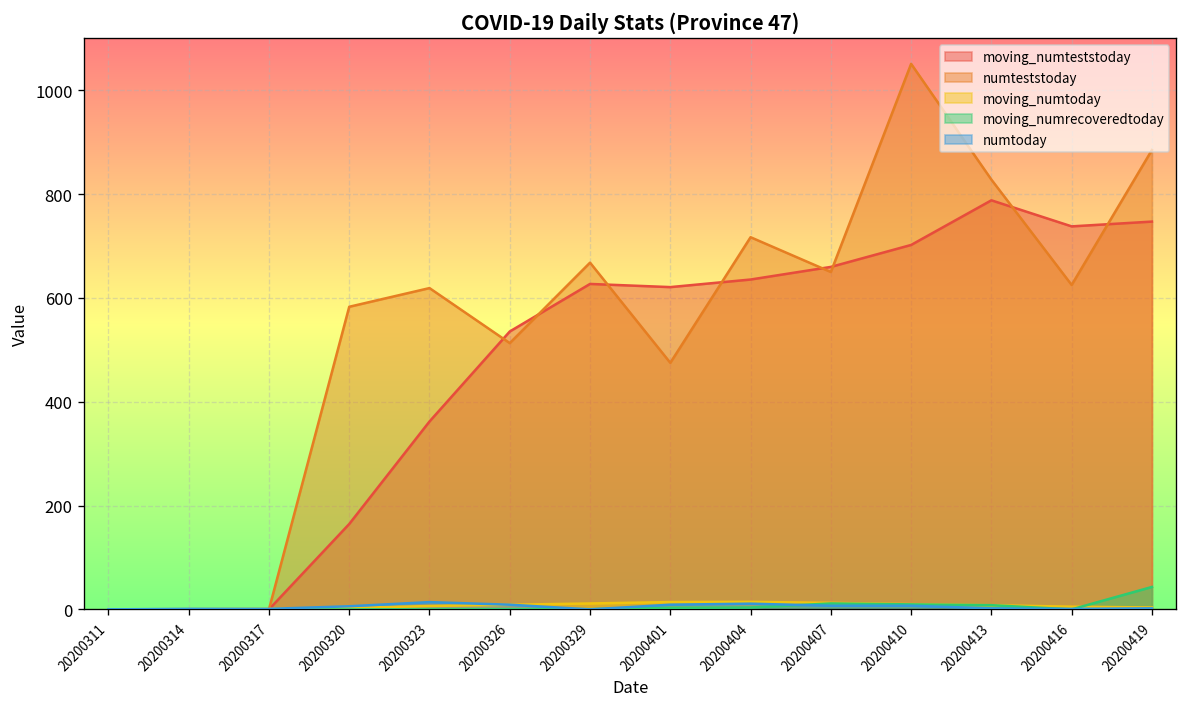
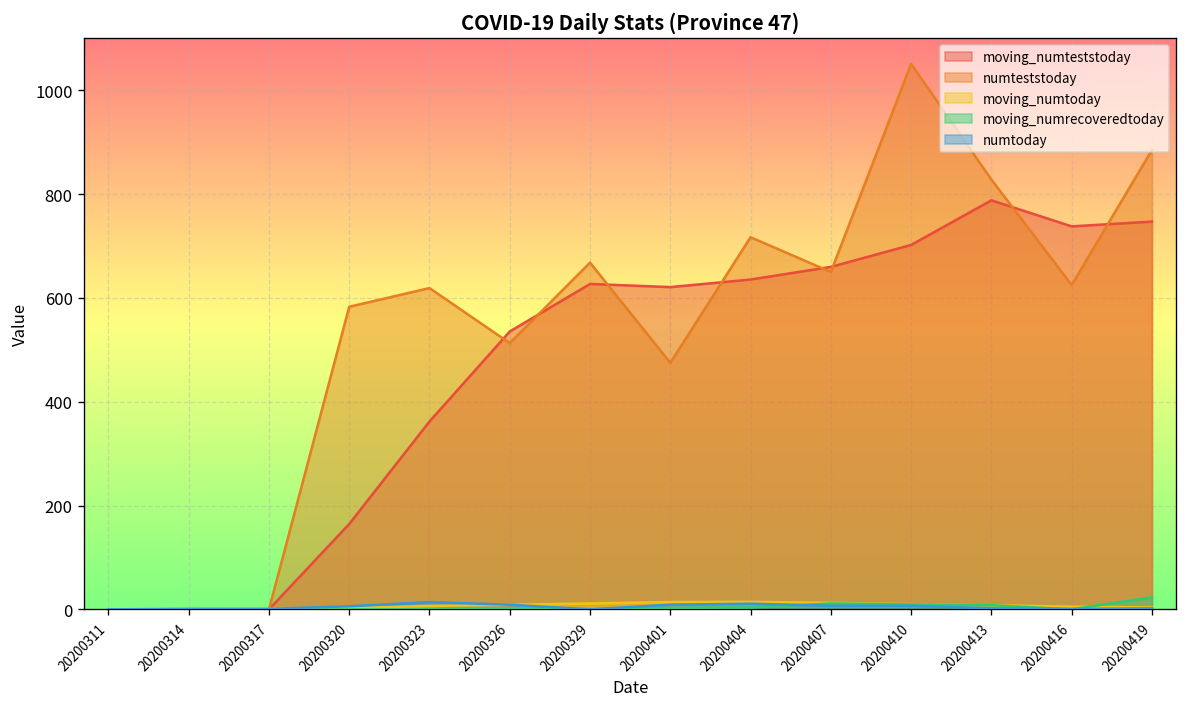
moving_numrecoveredtoday, 20200419: 40 -> 20
